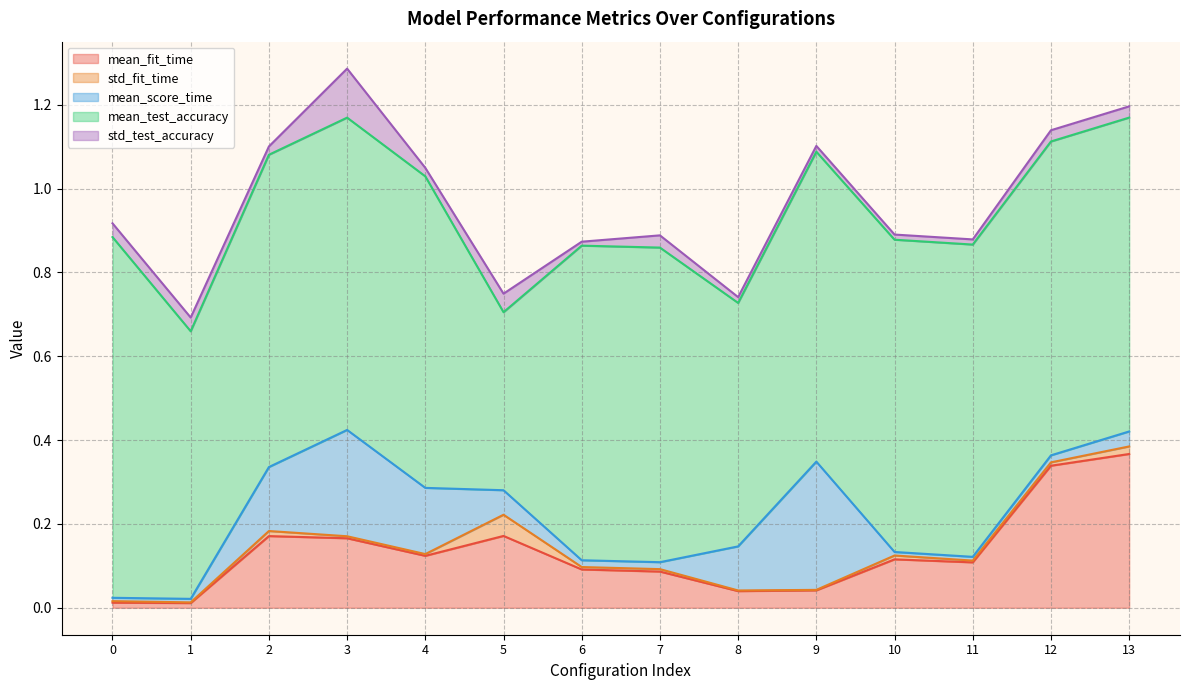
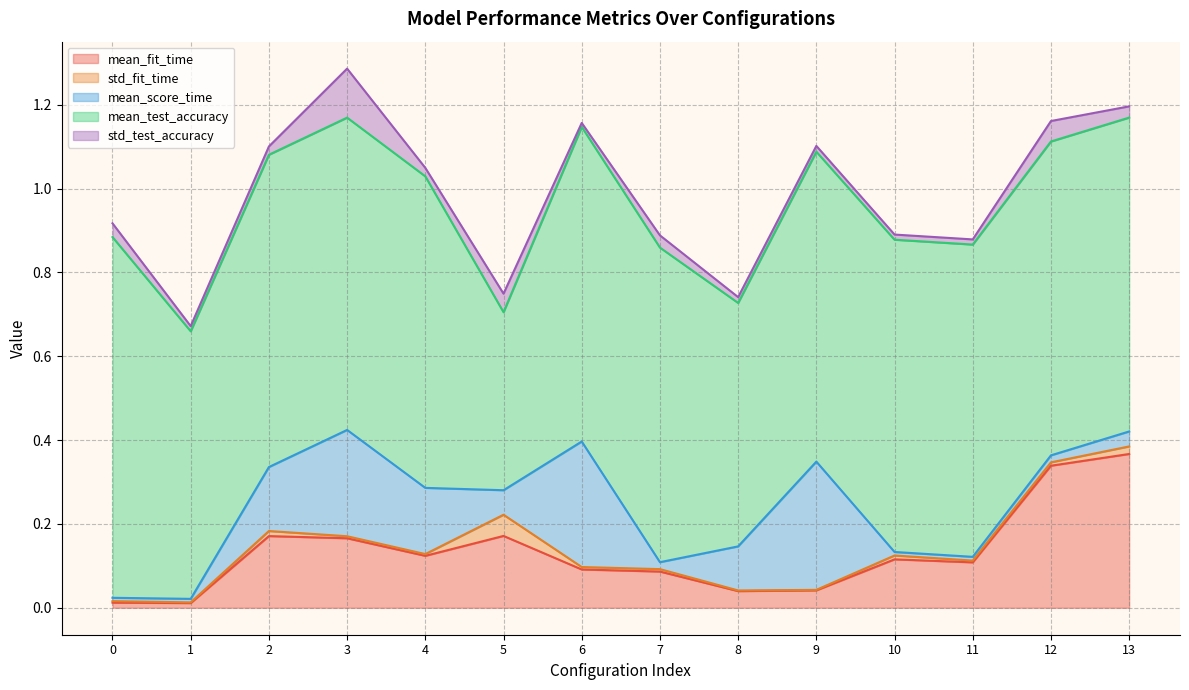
std_test_accuracy, 1: 0.03 -> 0.01
mean_score_time, 6: 0.02 -> 0.30
std_test_accuracy, 12: 0.03 -> 0.05
